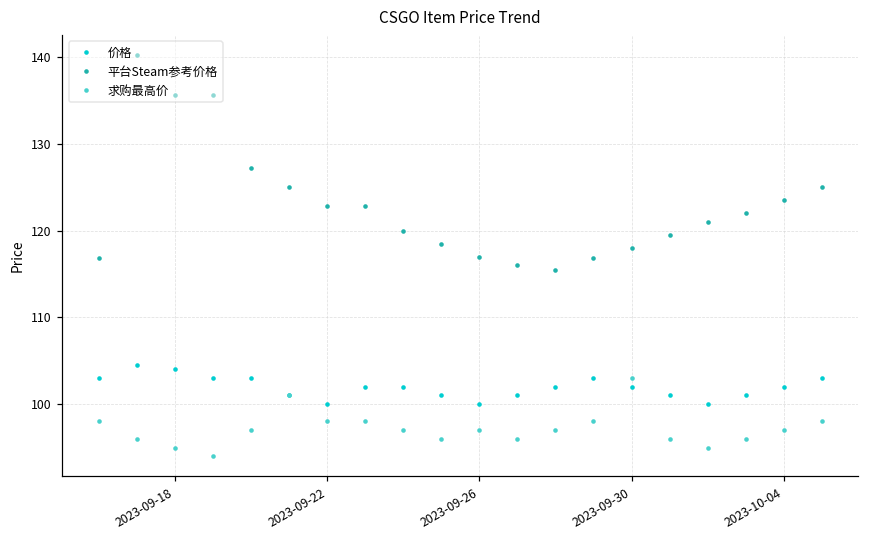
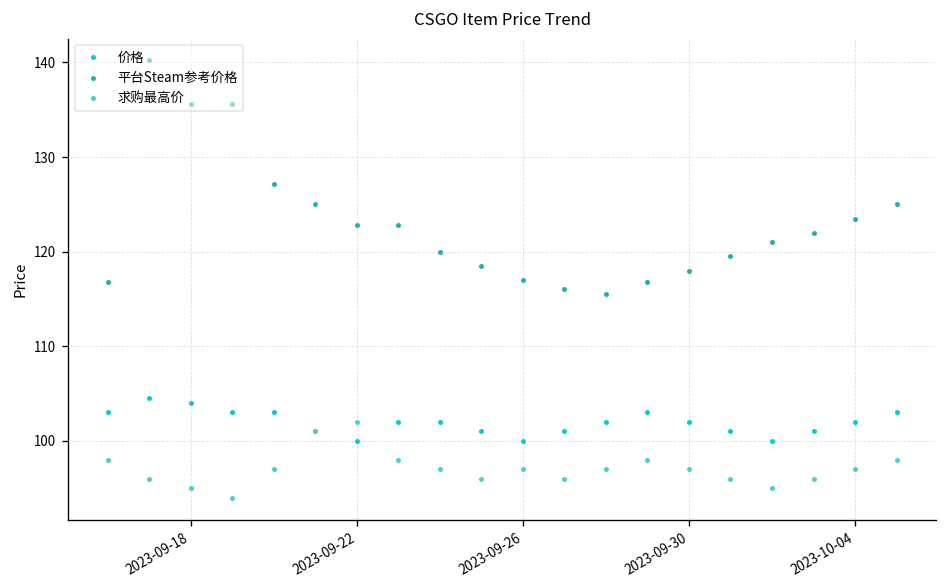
求购最高价, 2023-09-22: 98 -> 102
求购最高价, 2023-09-30: 103 -> 97
